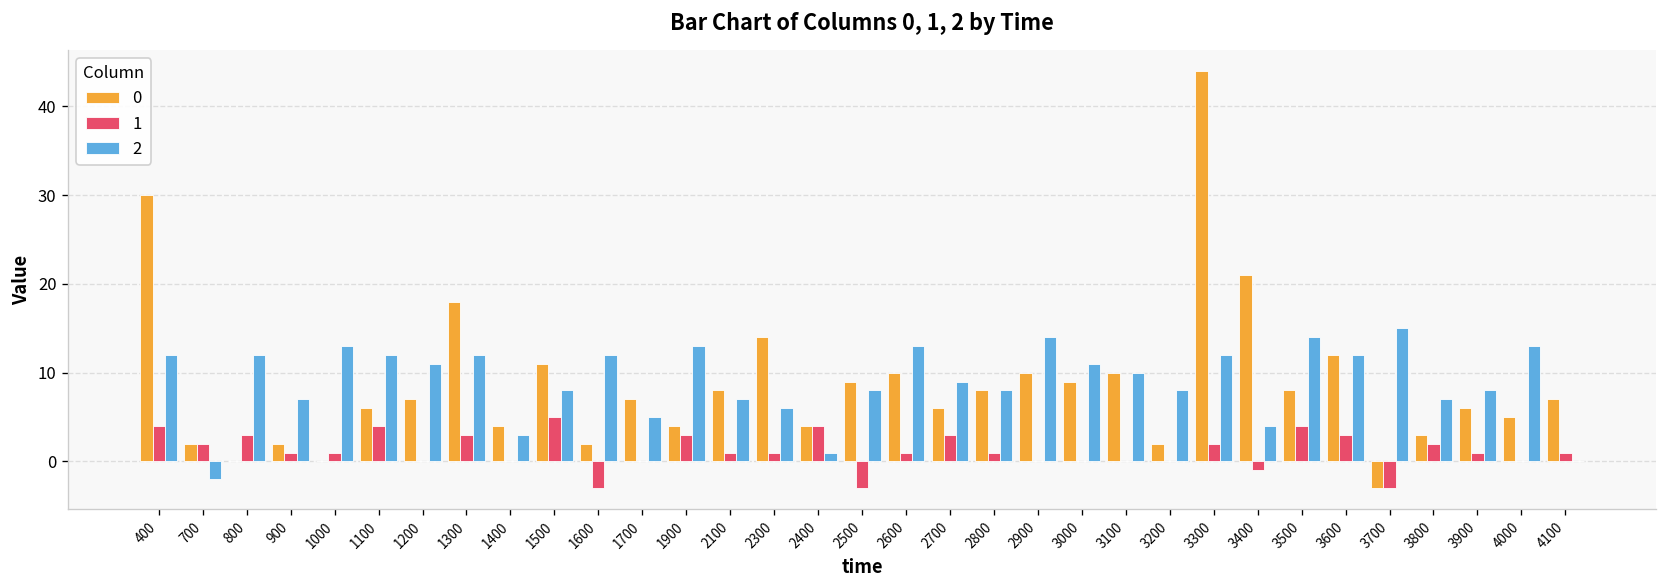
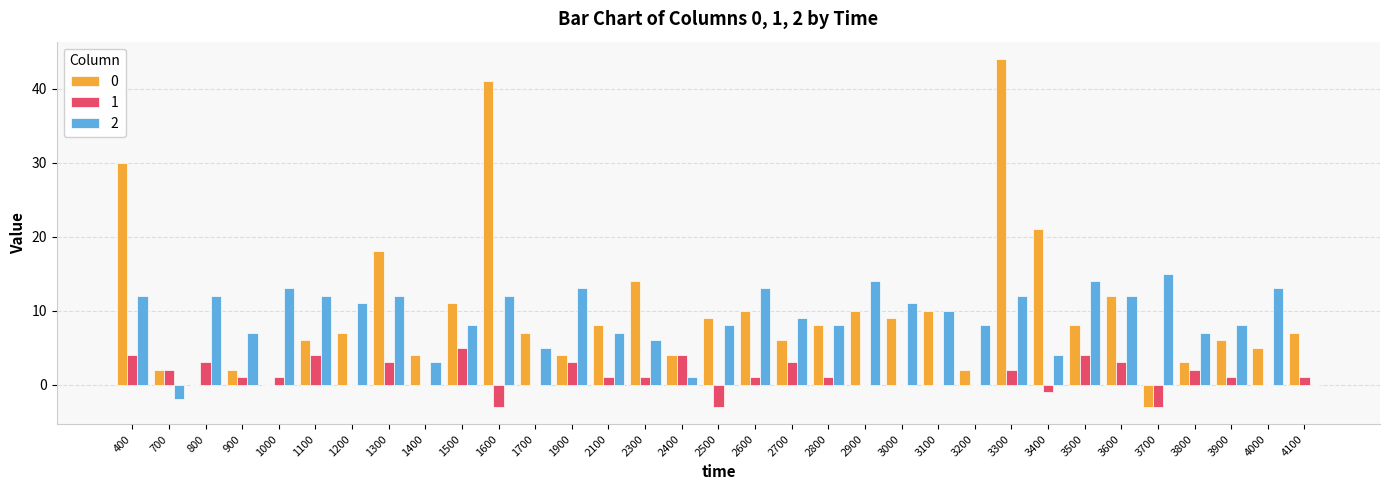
0, 1600: 2 -> 41
